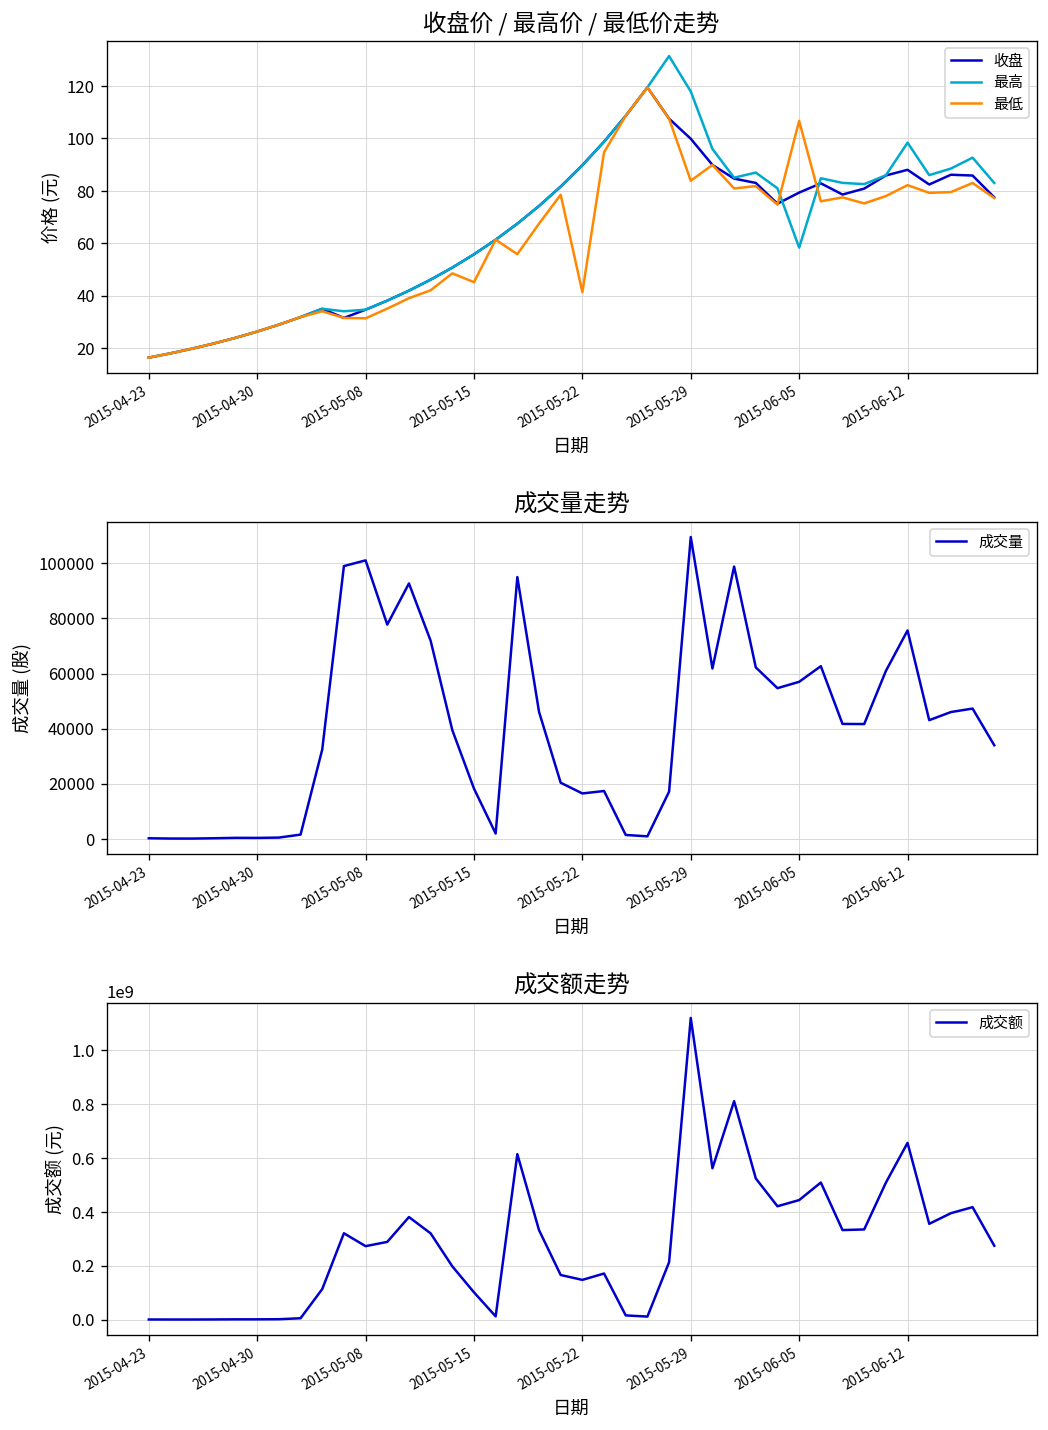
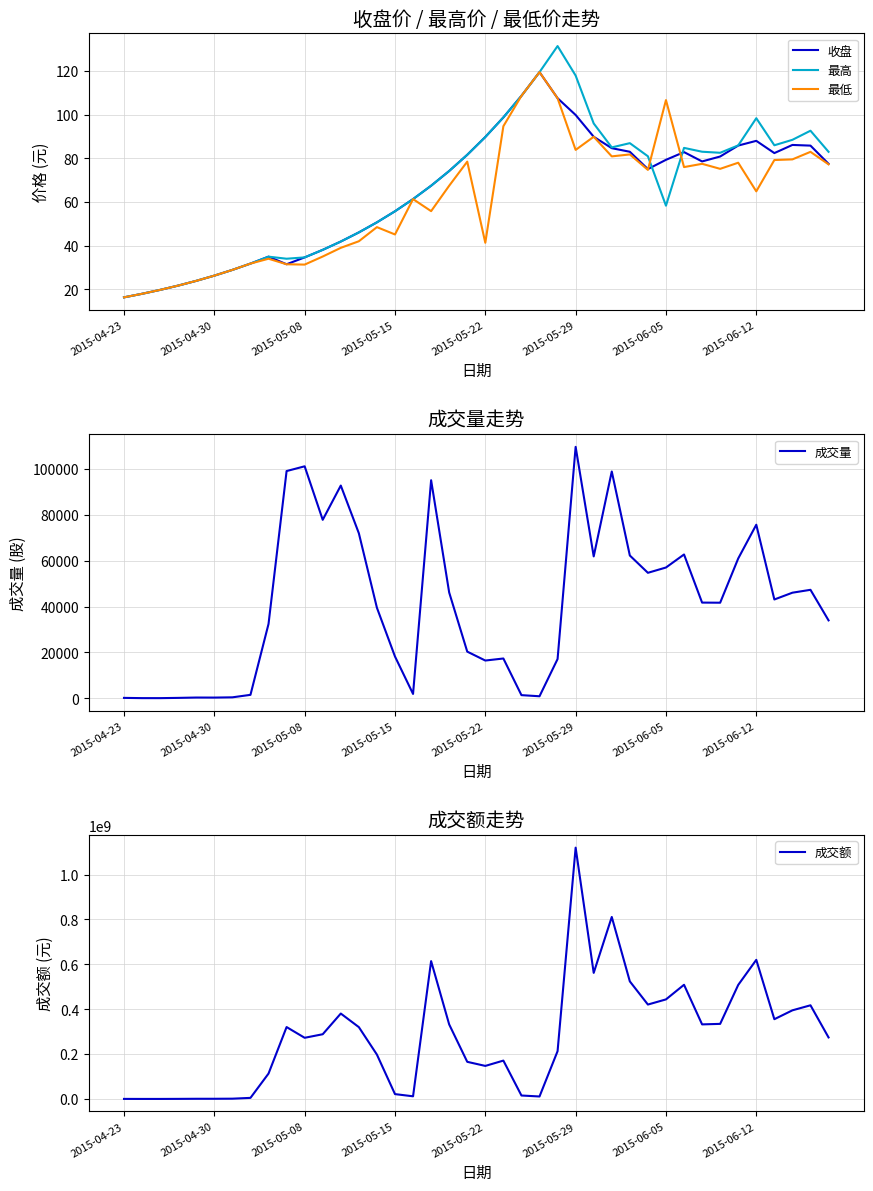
收盘价 / 最高价 / 最低价走势, 最低, 2015-06-12: 82 -> 65
成交额走势, 2015-05-15: 100000000 -> 20000000
成交额走势, 2015-06-12: 660000000 -> 620000000
